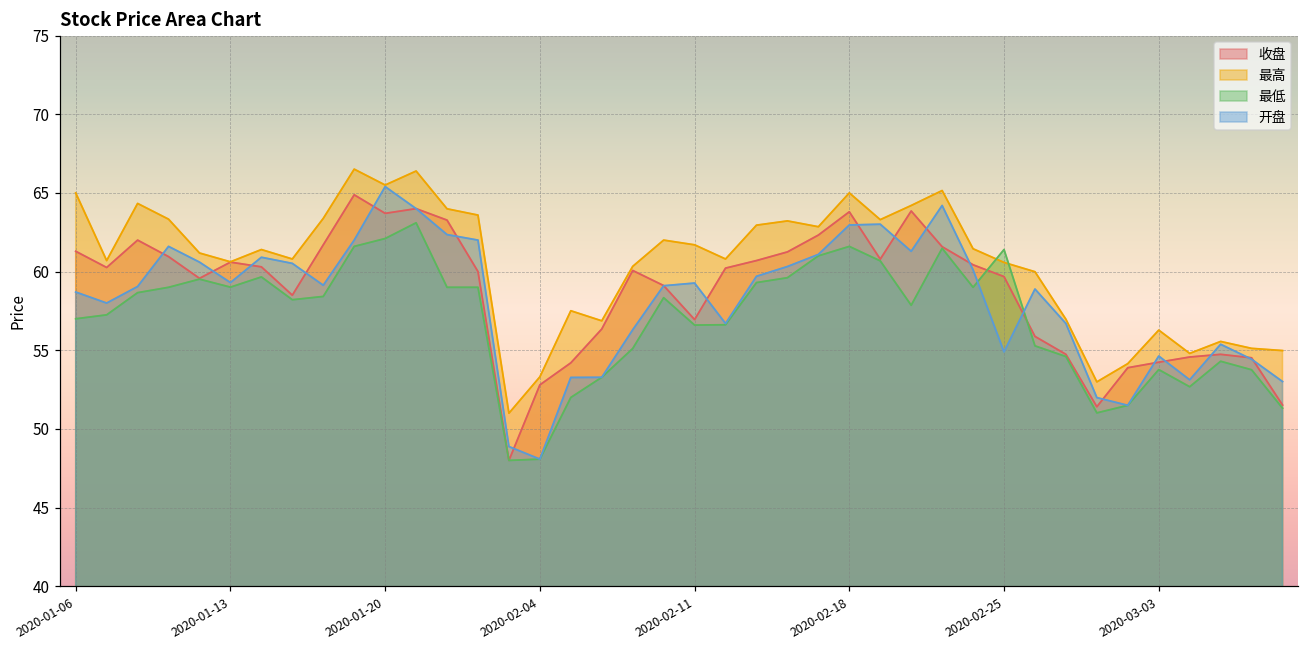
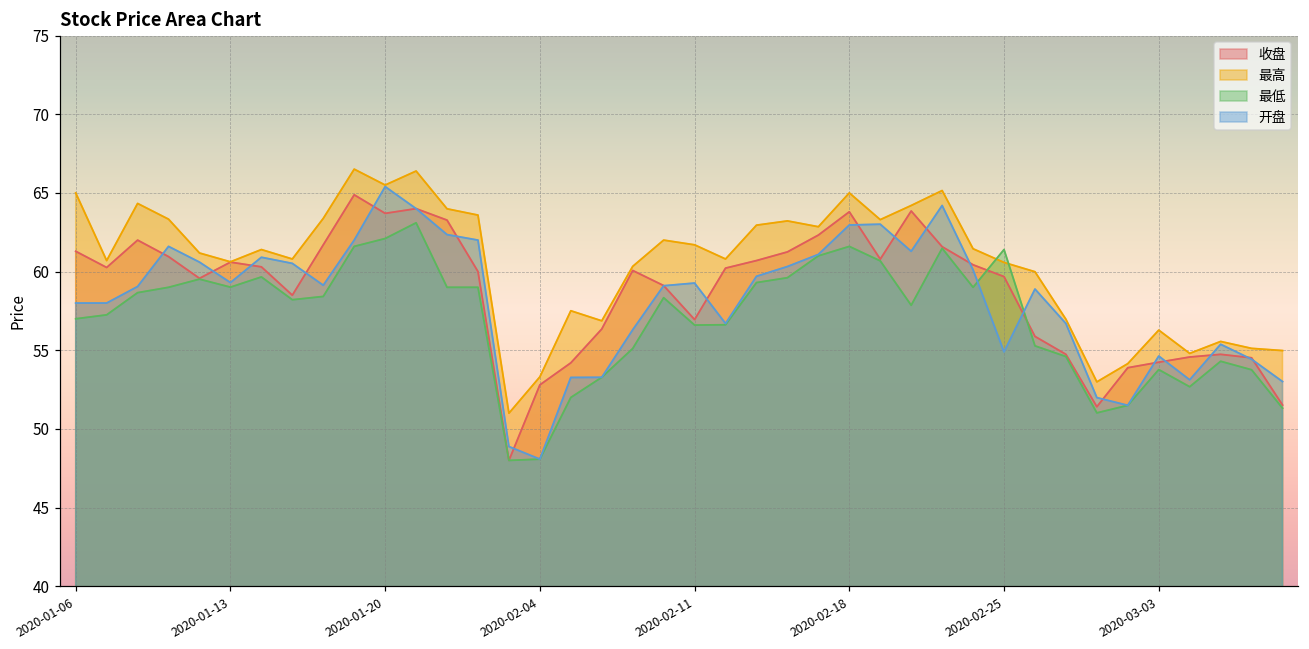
开盘, 2020-01-06: 58.7 -> 58.0
